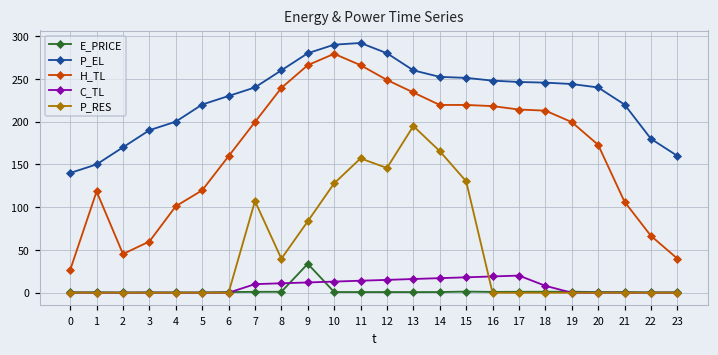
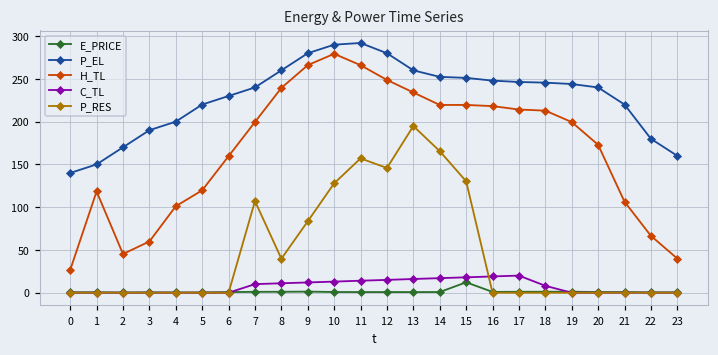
E_PRICE, 9: 30 -> 0
E_PRICE, 15: 0 -> 10
